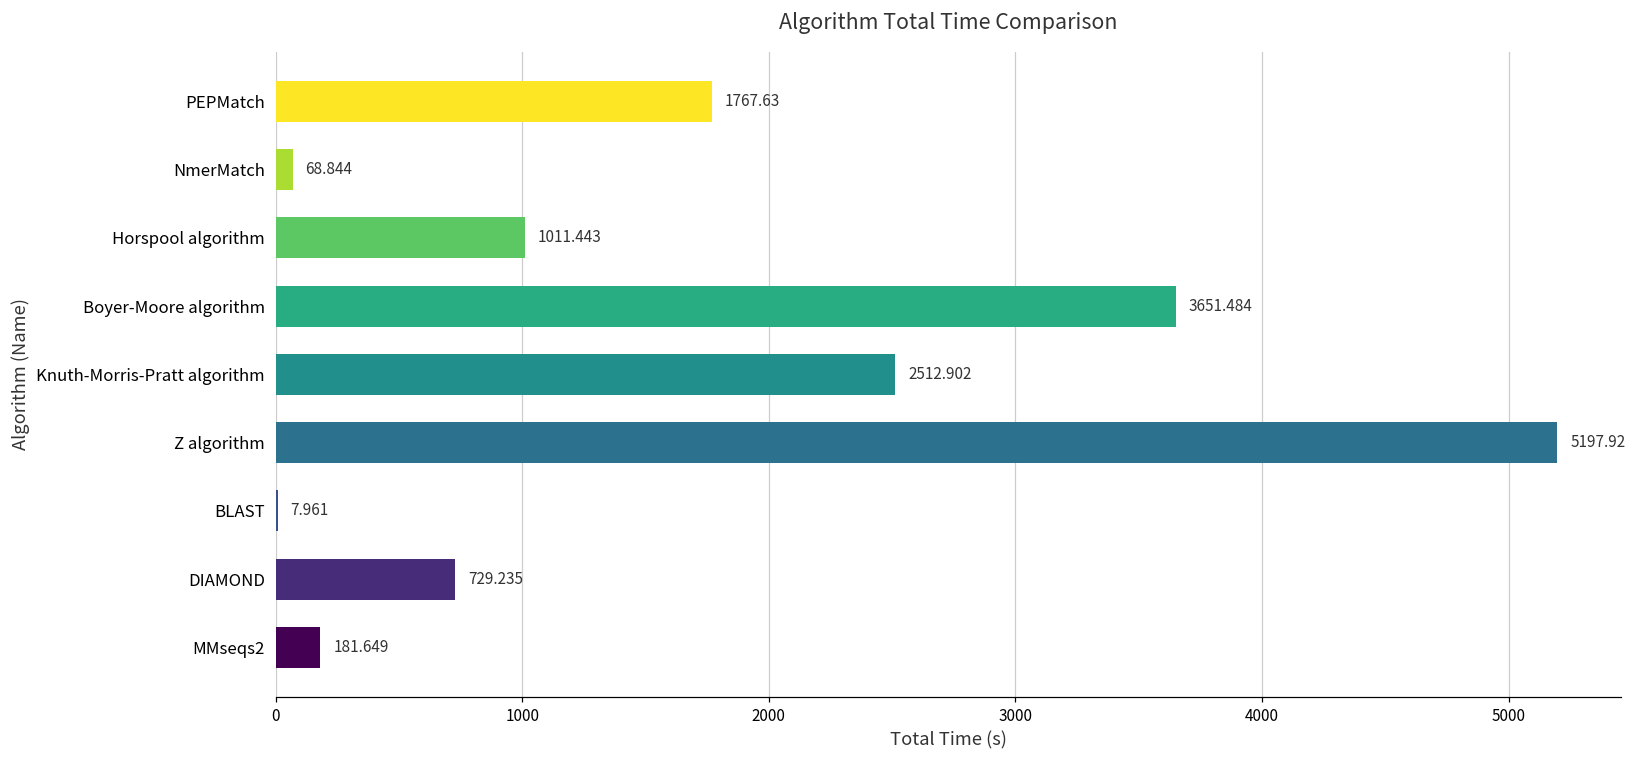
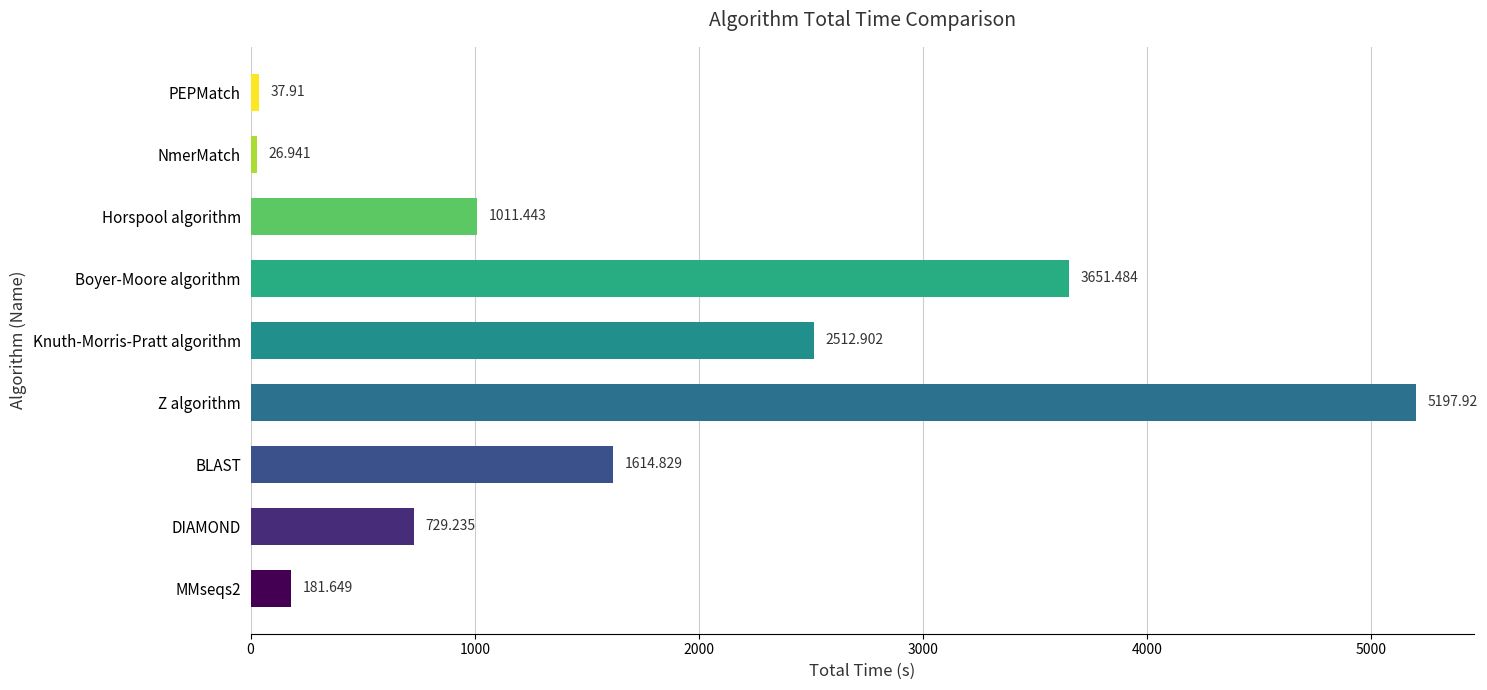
PEPMatch: 1767.63 -> 37.91
NmerMatch: 68.844 -> 26.941
BLAST: 7.961 -> 1614.829
